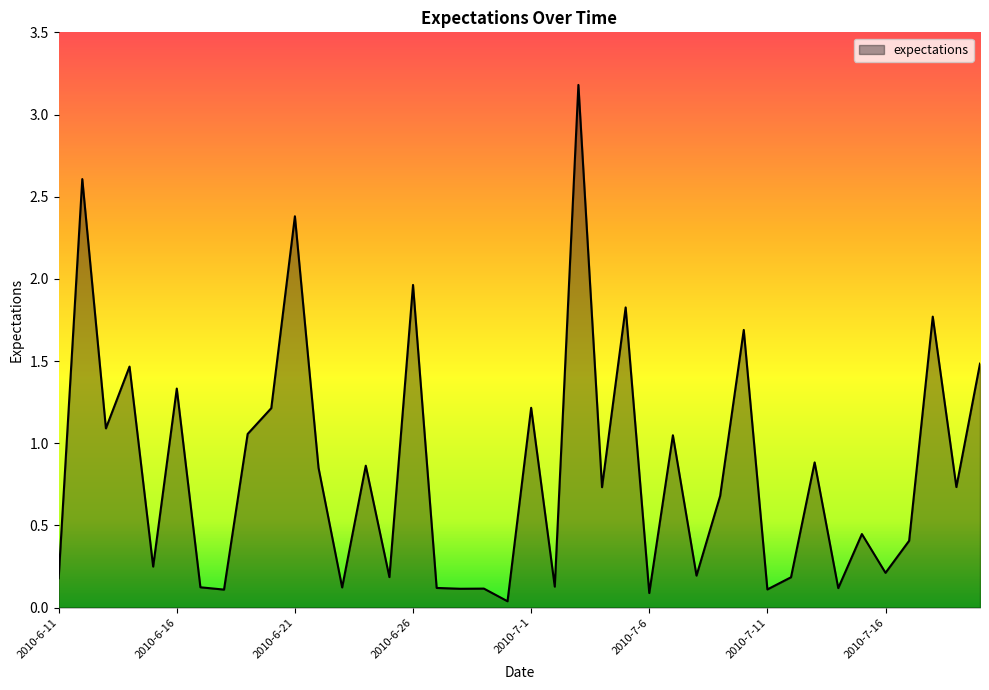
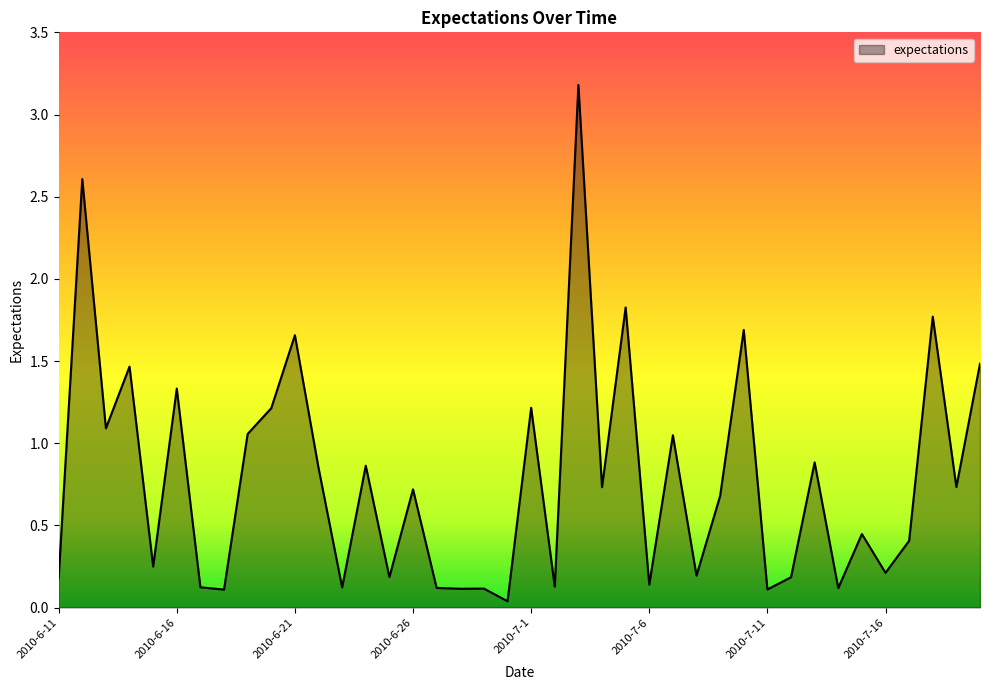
2010-6-21: 2.38 -> 1.66
2010-6-26: 1.96 -> 0.72
2010-7-6: 0.09 -> 0.14
